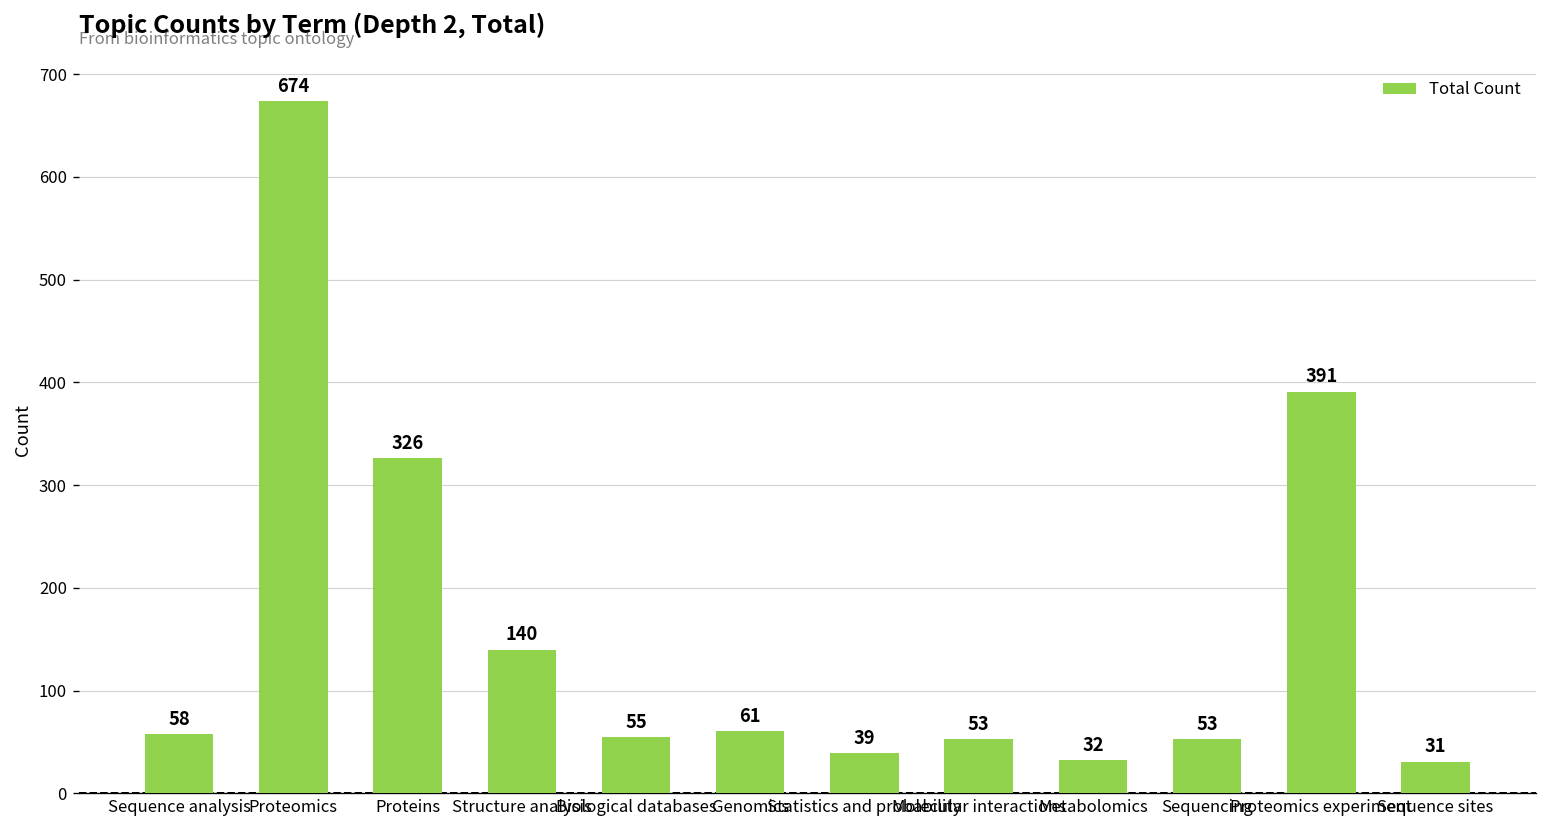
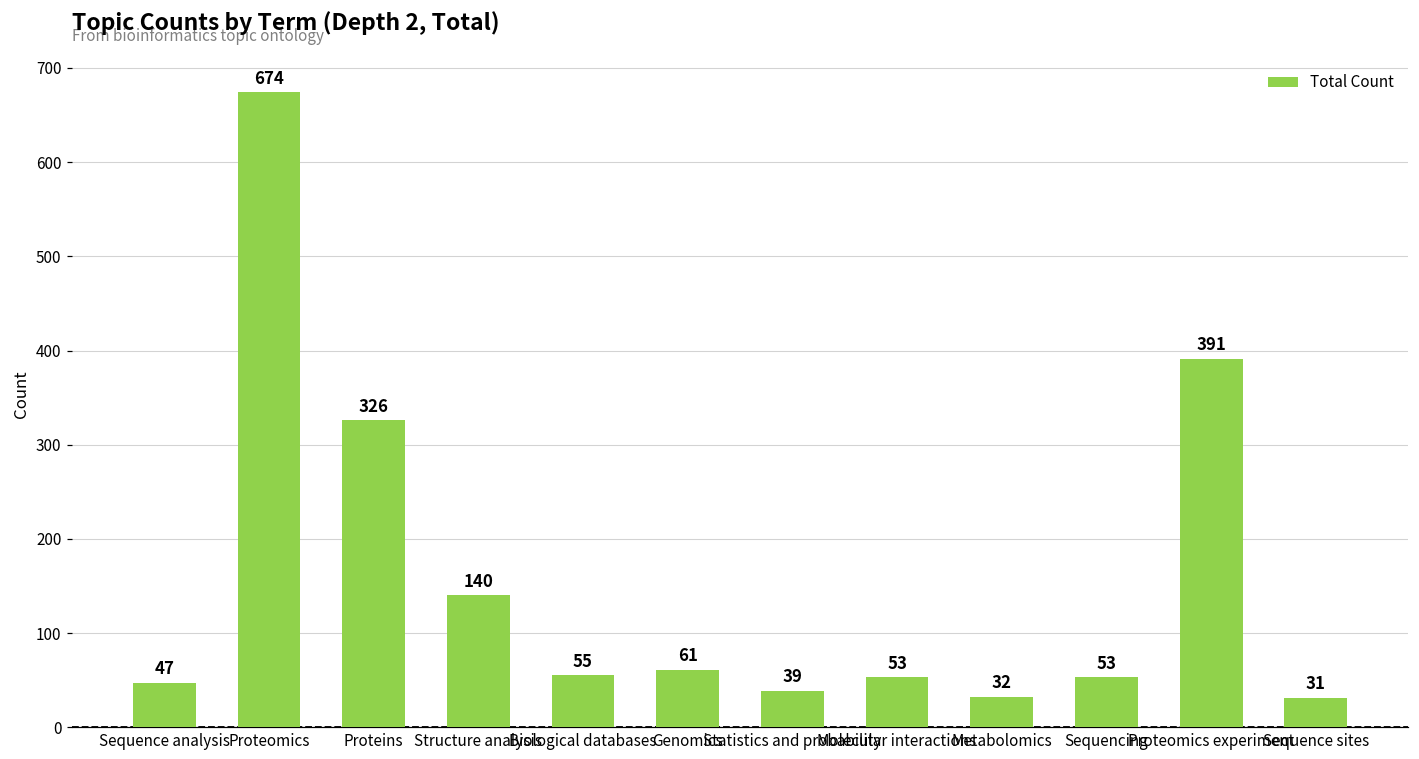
Sequence analysis: 58 -> 47
